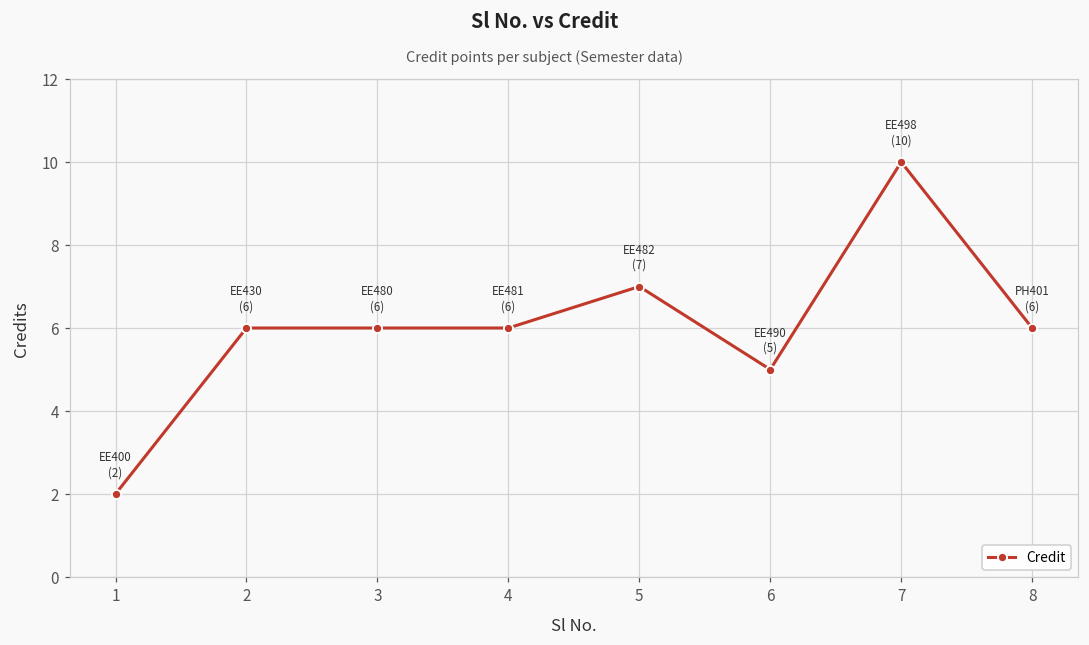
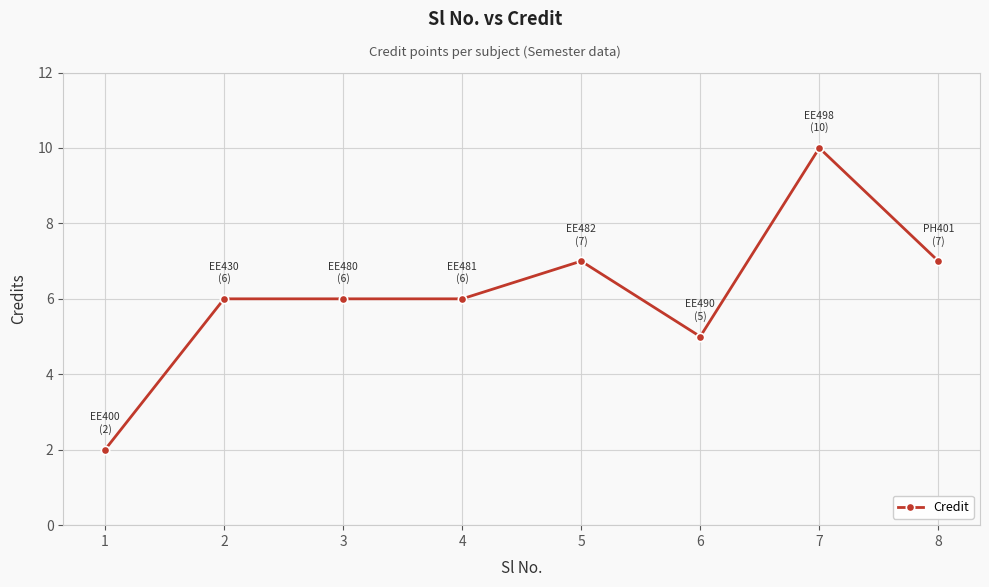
8: (6) -> (7)
